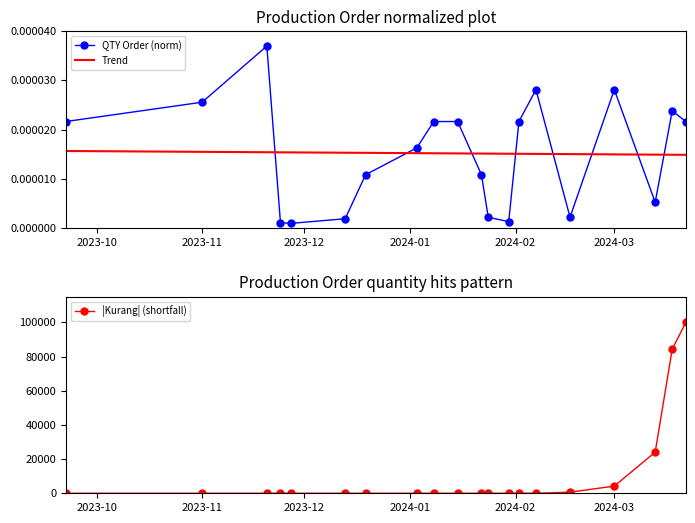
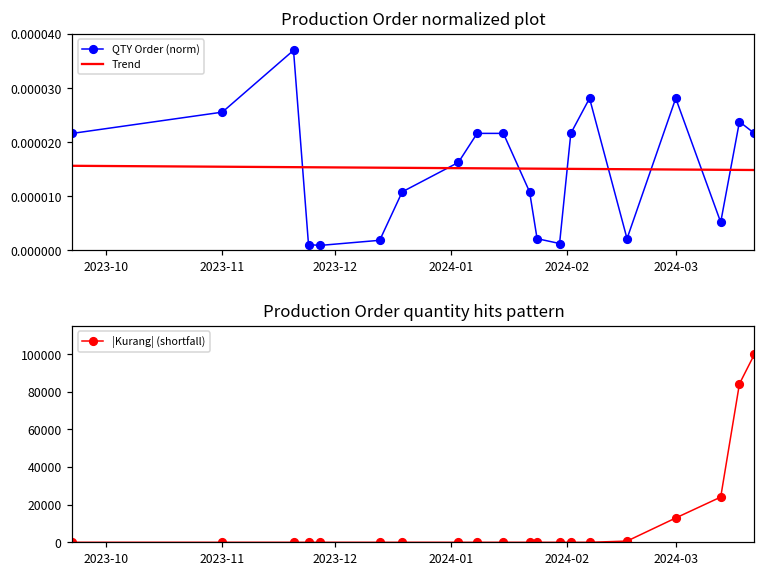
Production Order quantity hits pattern, 2024-03: 4000 -> 13000
